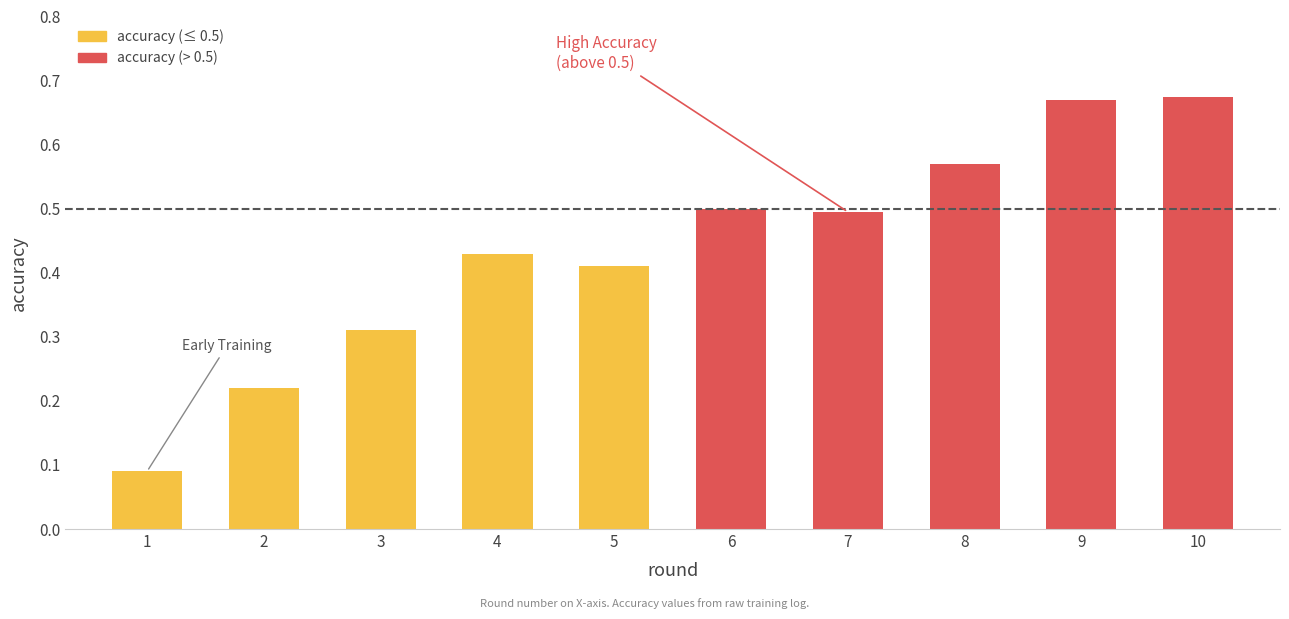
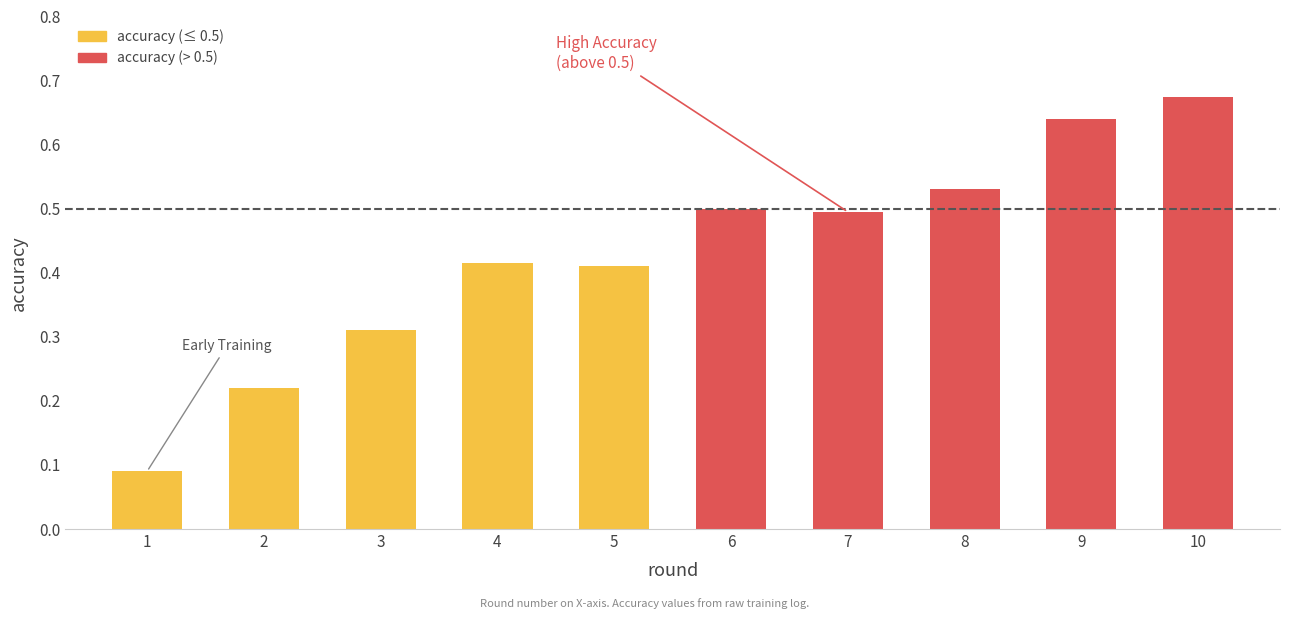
4: 0.43 -> 0.42
8: 0.57 -> 0.53
9: 0.67 -> 0.64
